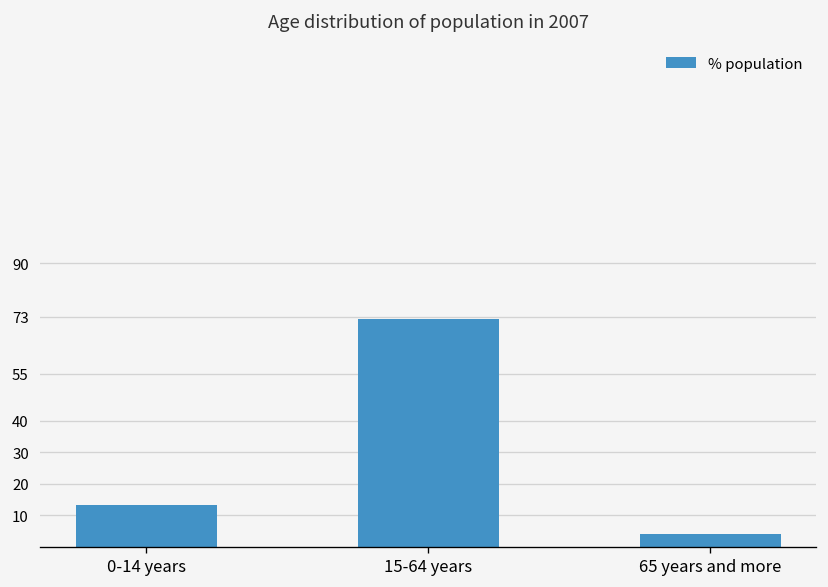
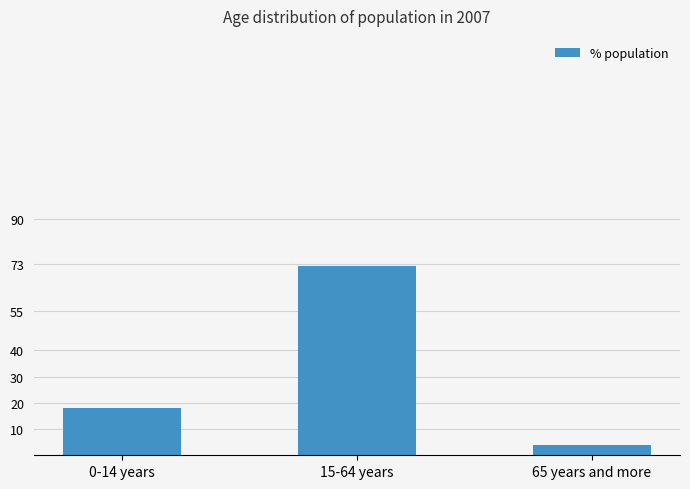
0-14 years: 13 -> 18
